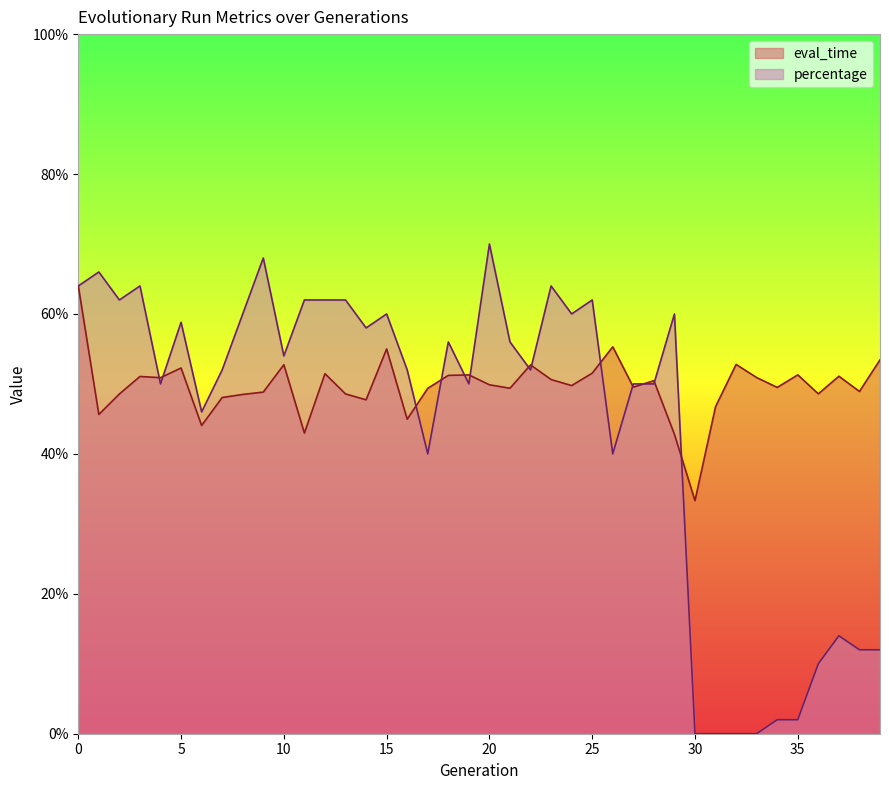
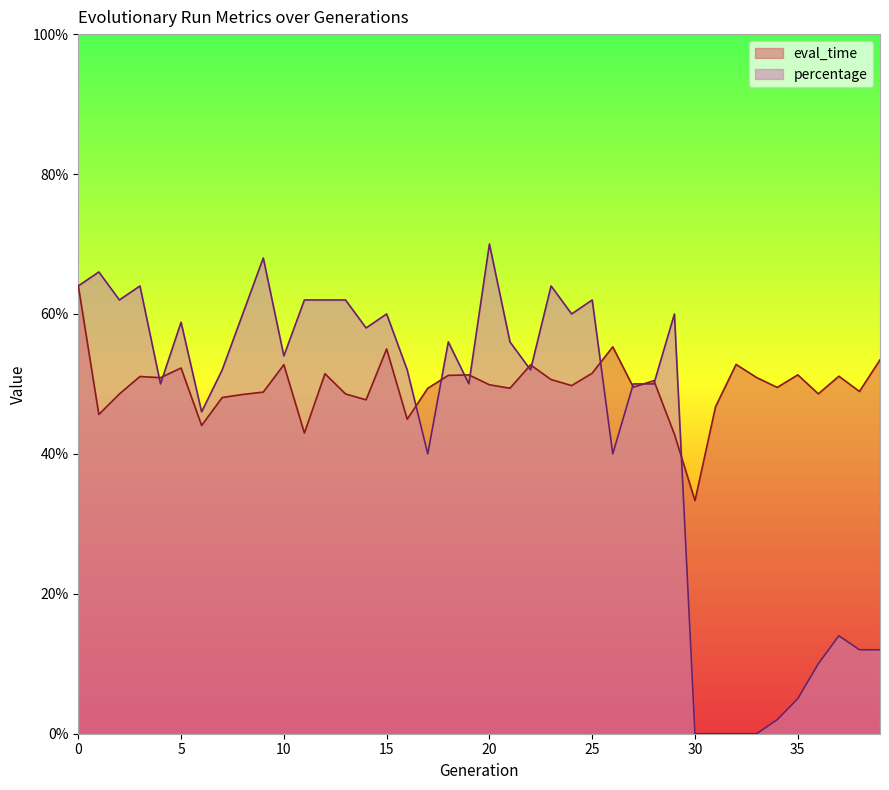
percentage, 35: 2% -> 5%
